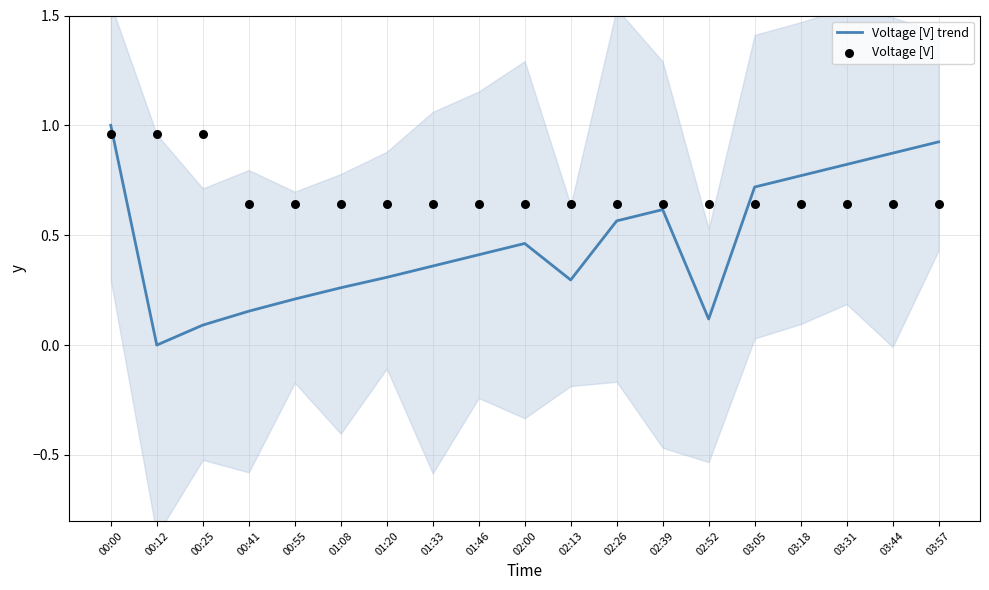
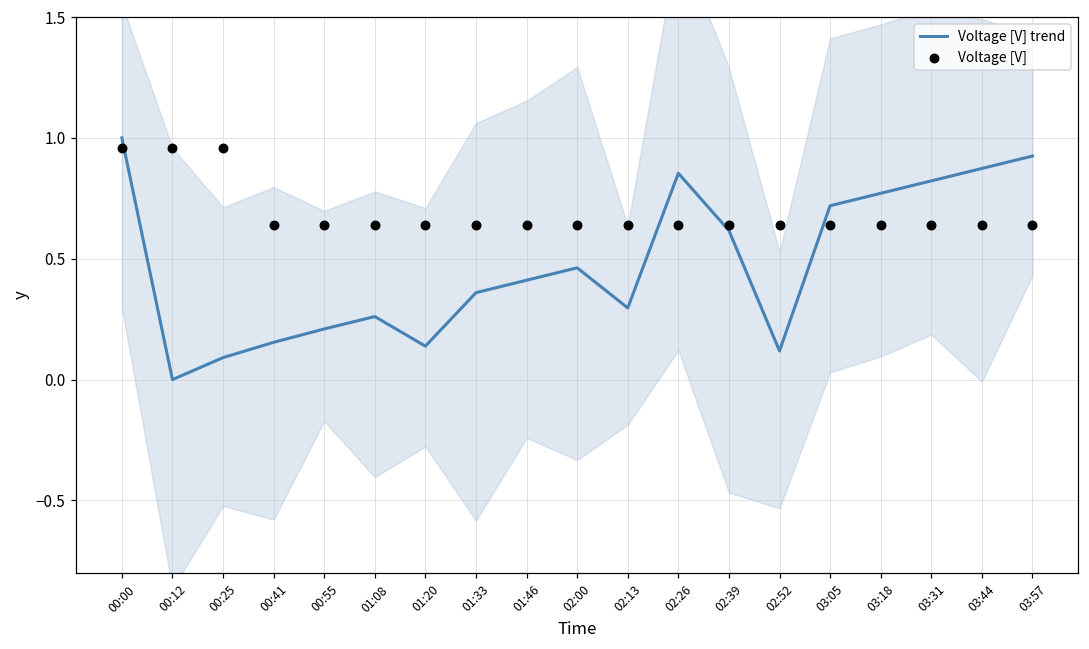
Voltage [V] trend, 01:20: 0.31 -> 0.14
Voltage [V] trend, 02:26: 0.57 -> 0.85
